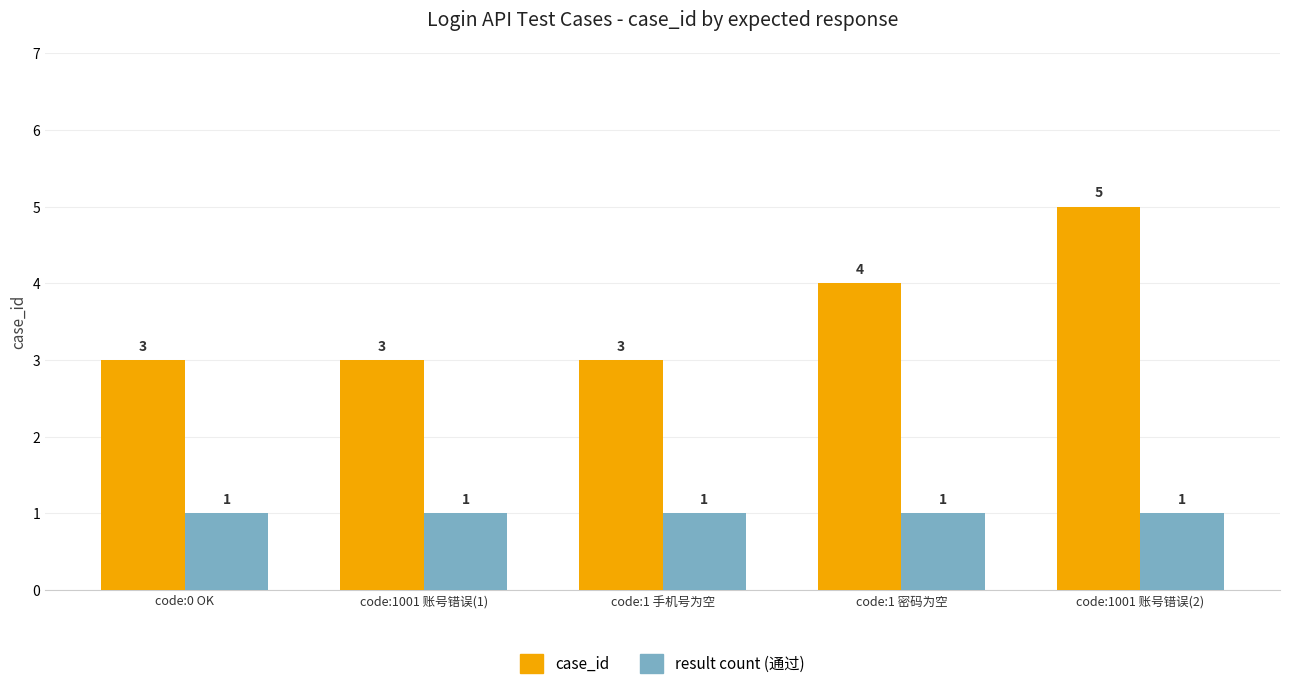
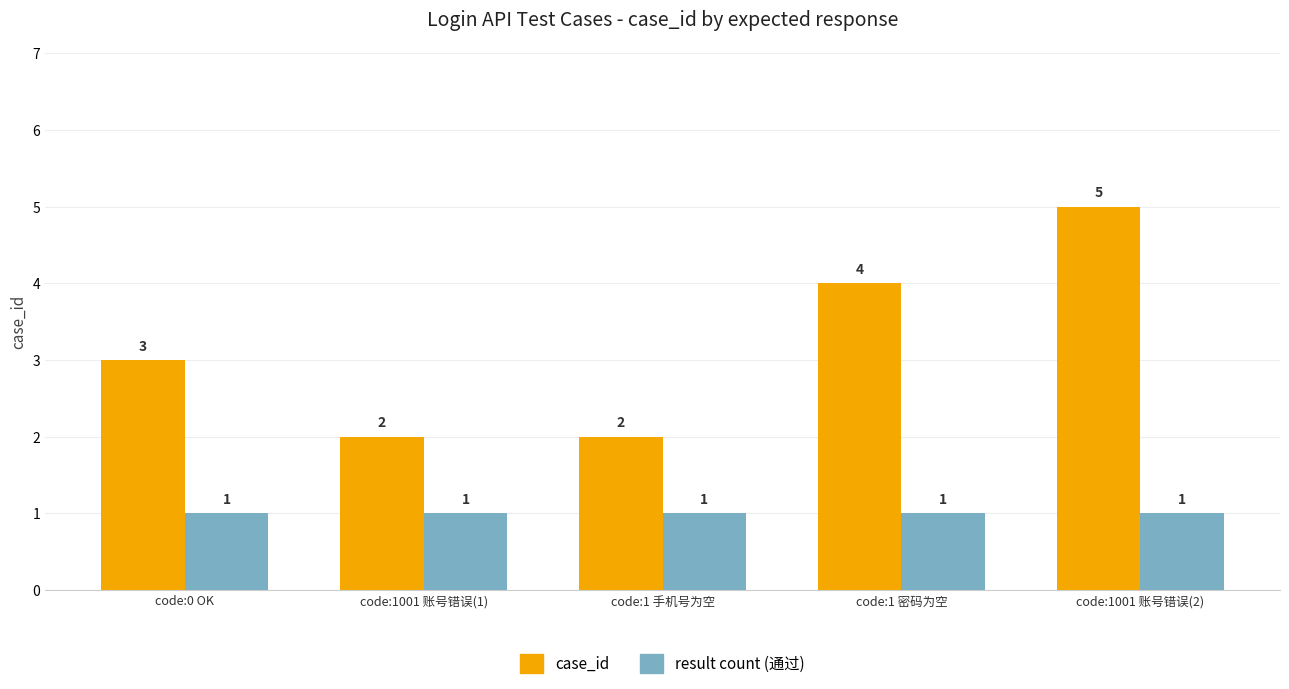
case_id, code:1001 账号错误(1): 3 -> 2
case_id, code:1 手机号为空: 3 -> 2
